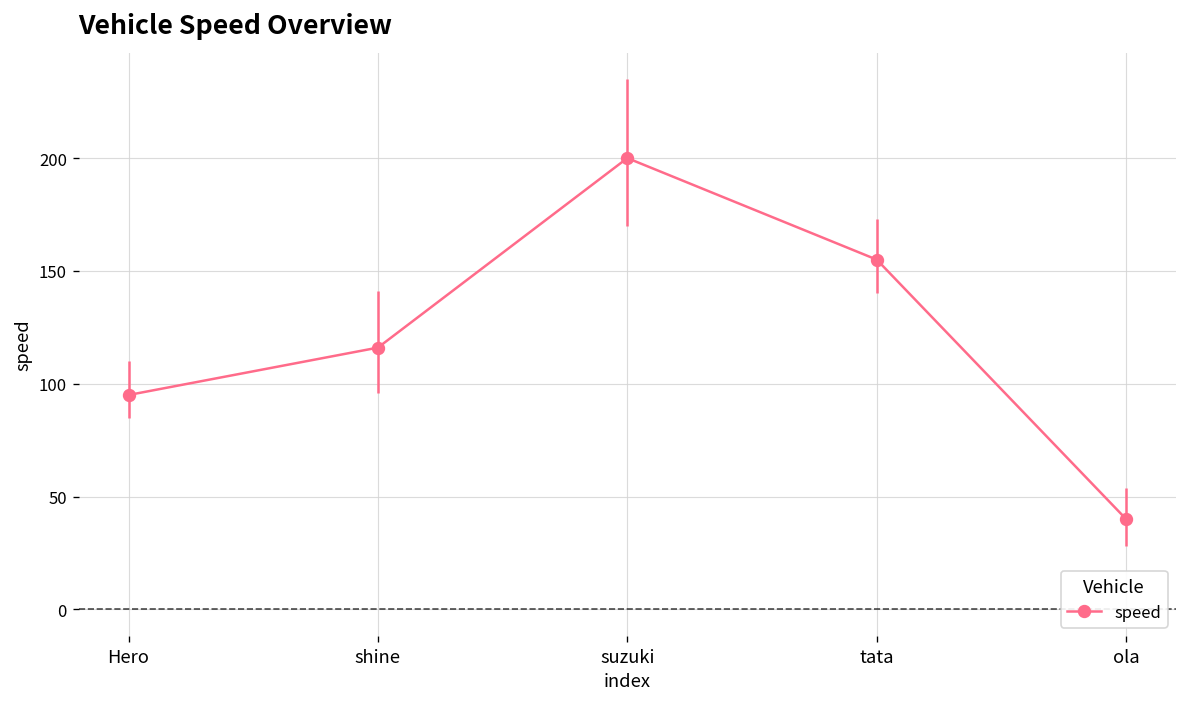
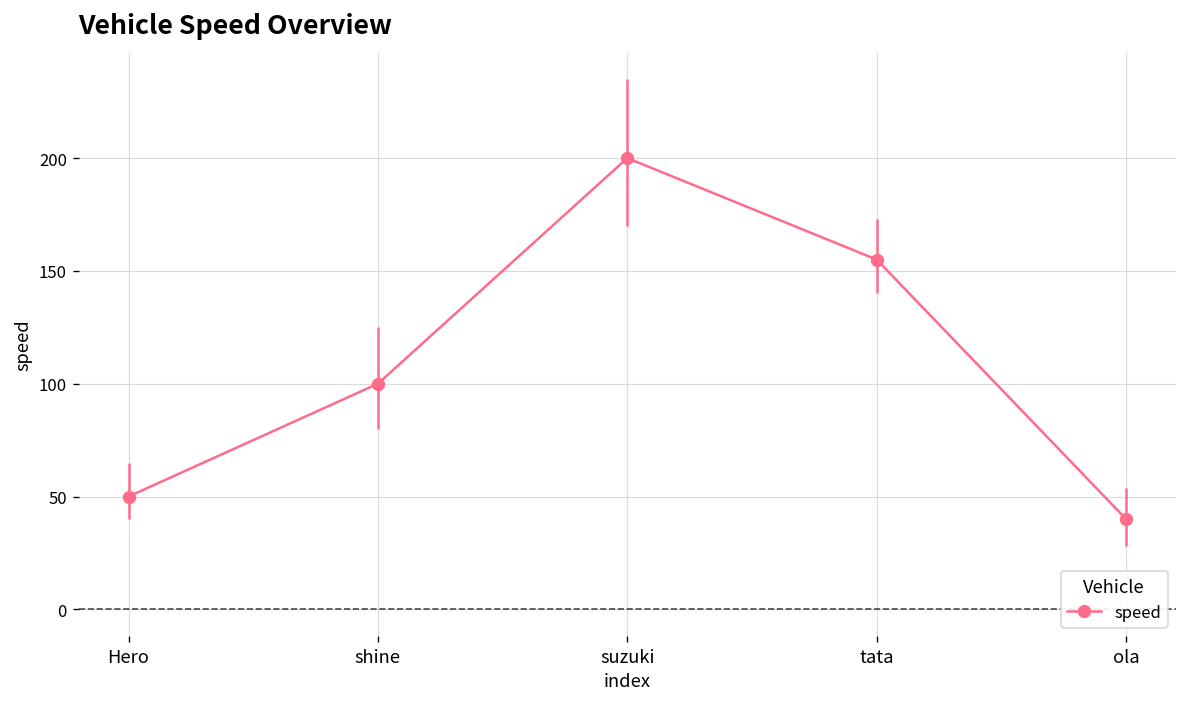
Hero: 95 -> 50
shine: 116 -> 100
